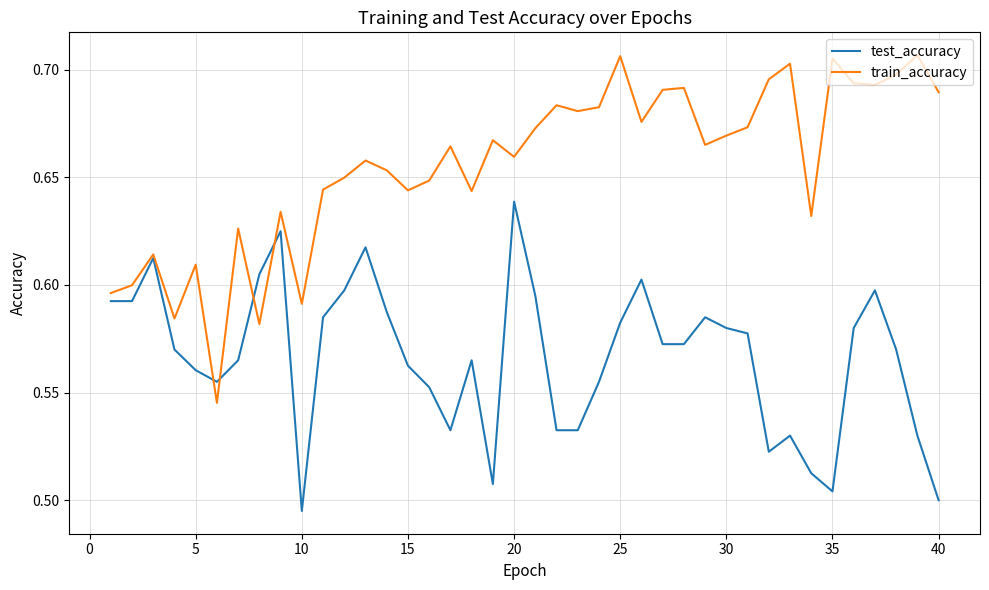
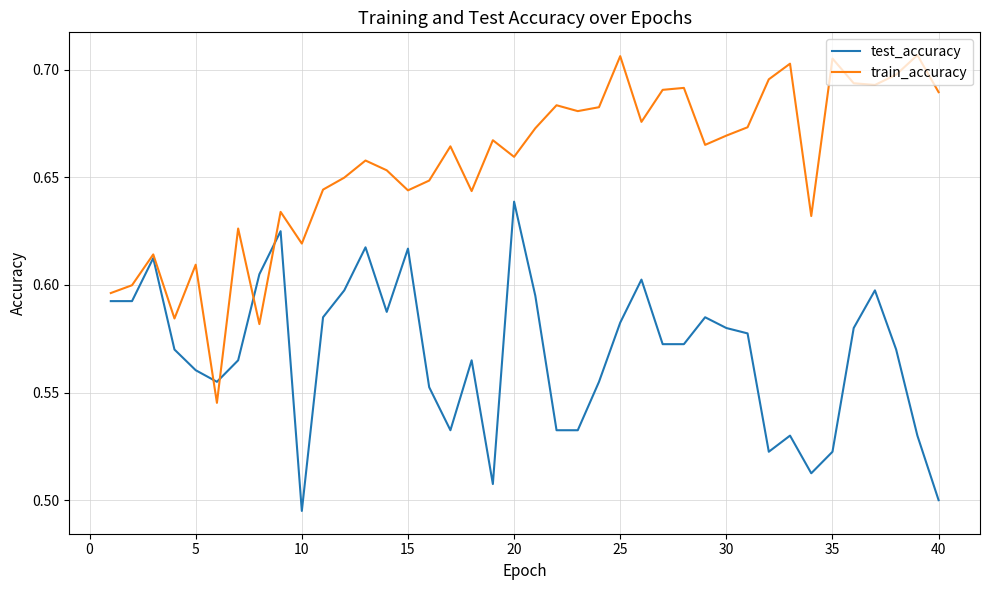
train_accuracy, 10: 0.591 -> 0.619
test_accuracy, 15: 0.563 -> 0.617
test_accuracy, 35: 0.504 -> 0.523
